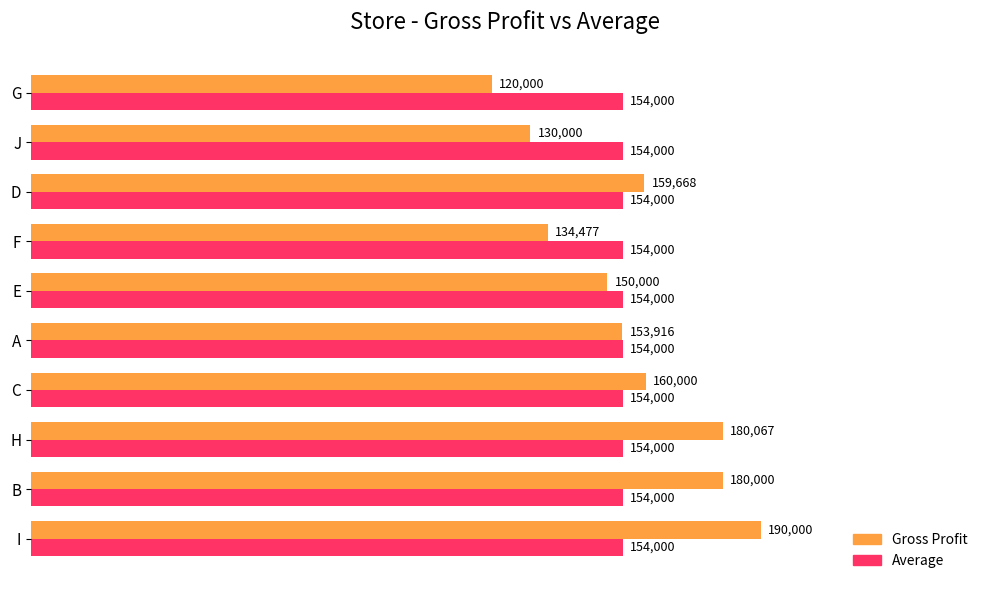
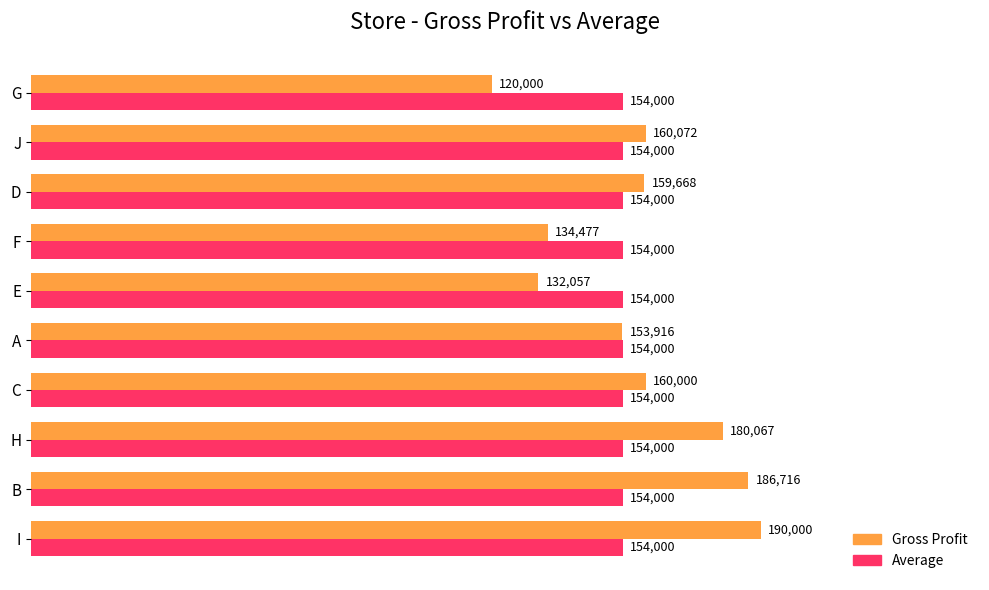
Gross Profit, J: 130,000 -> 160,072
Gross Profit, E: 150,000 -> 132,057
Gross Profit, B: 180,000 -> 186,716
